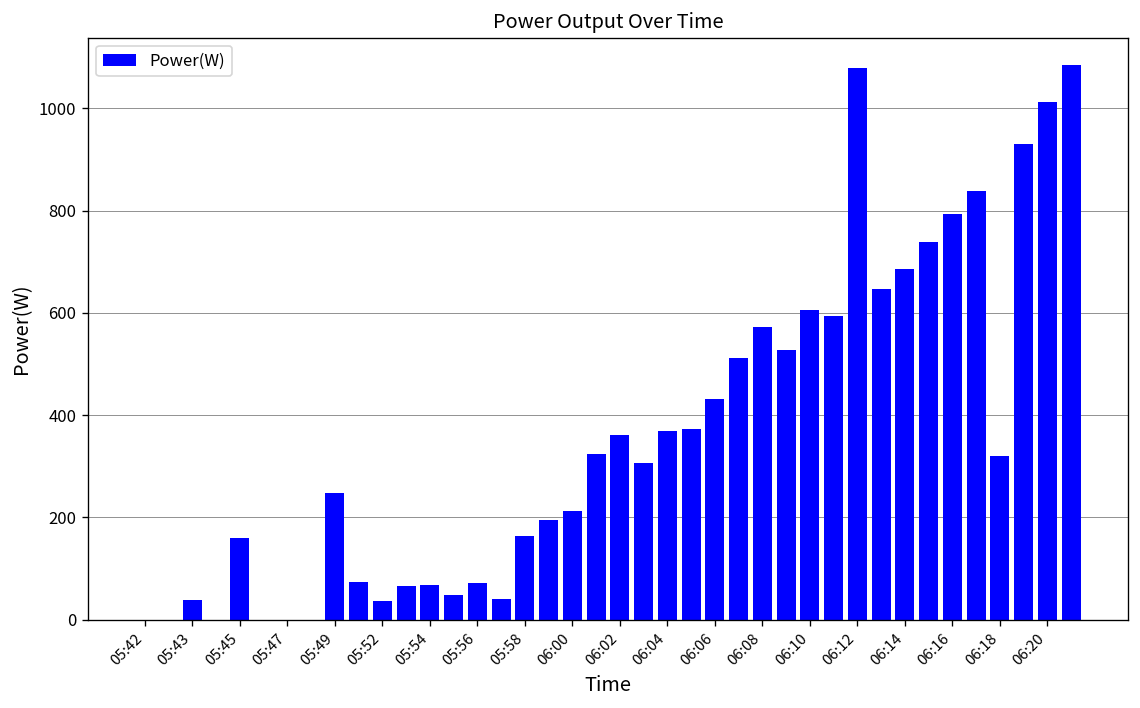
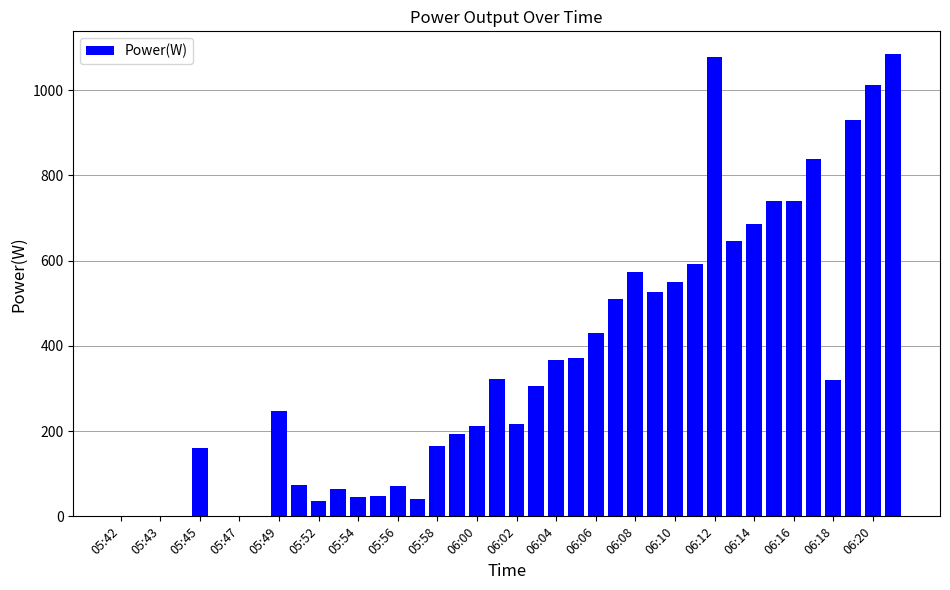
05:43: 40 -> 0
05:54: 70 -> 50
06:02: 360 -> 220
06:10: 610 -> 550
06:16: 790 -> 740
